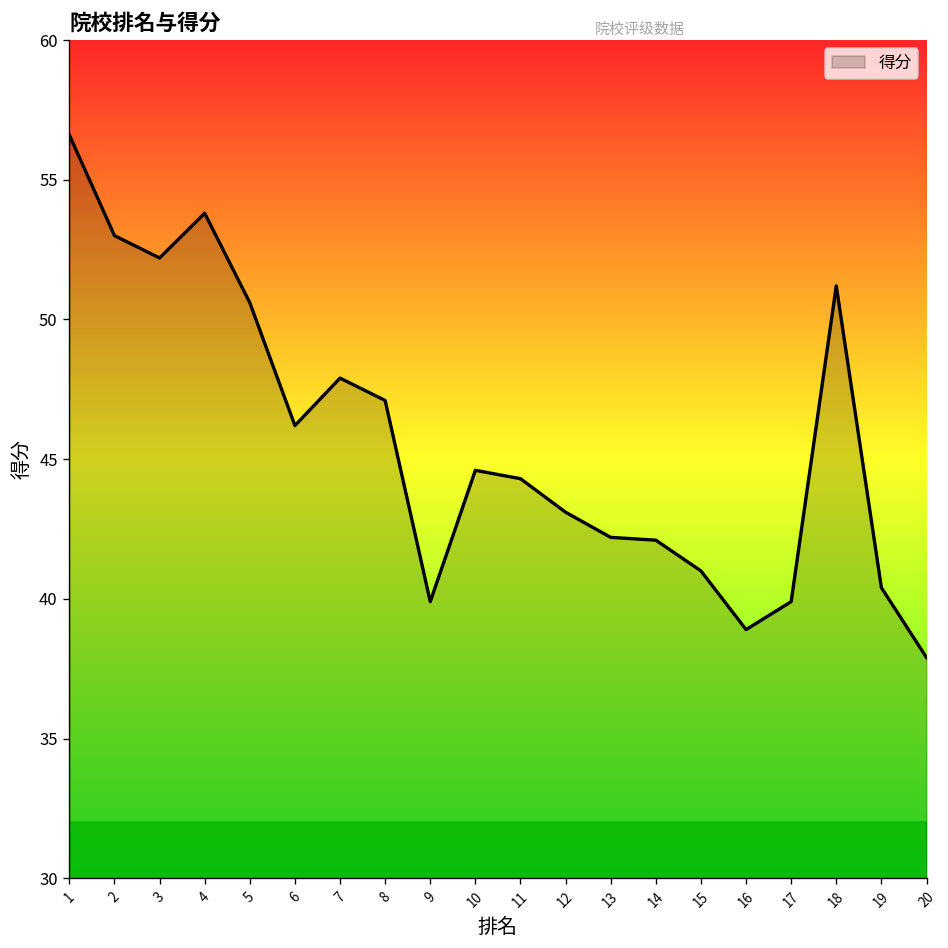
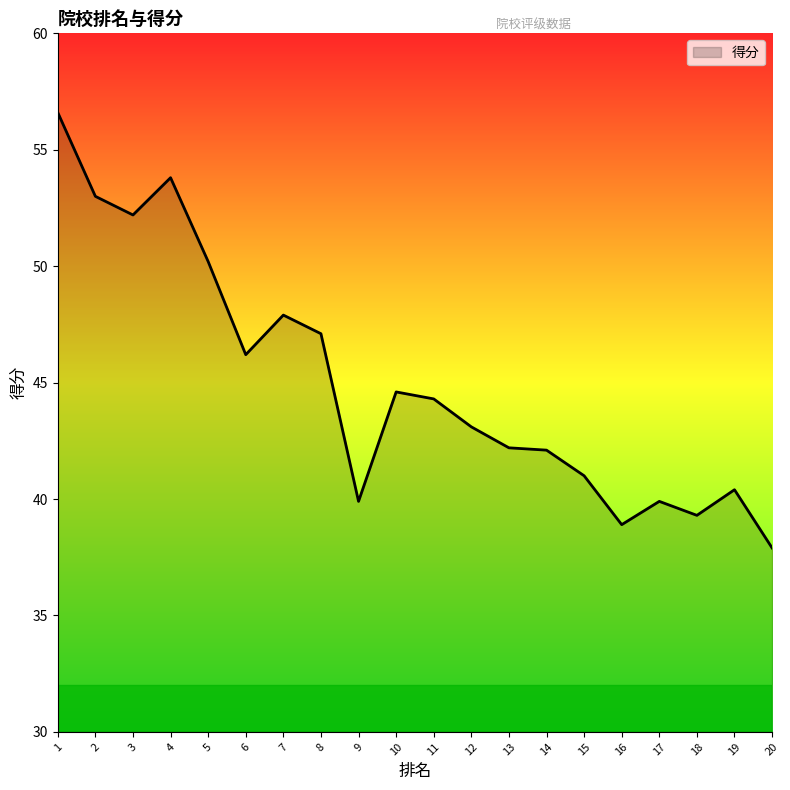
5: 50.6 -> 50.2
18: 51.2 -> 39.3
